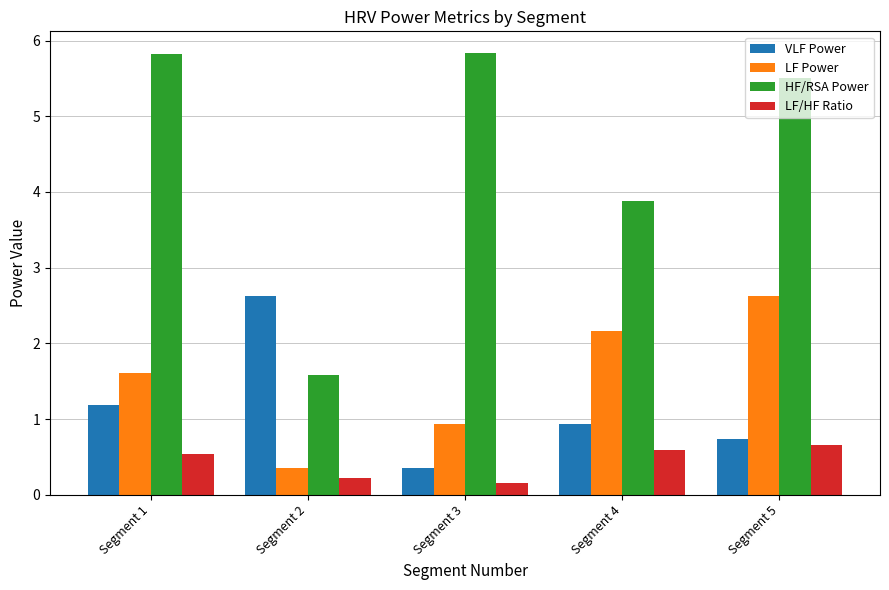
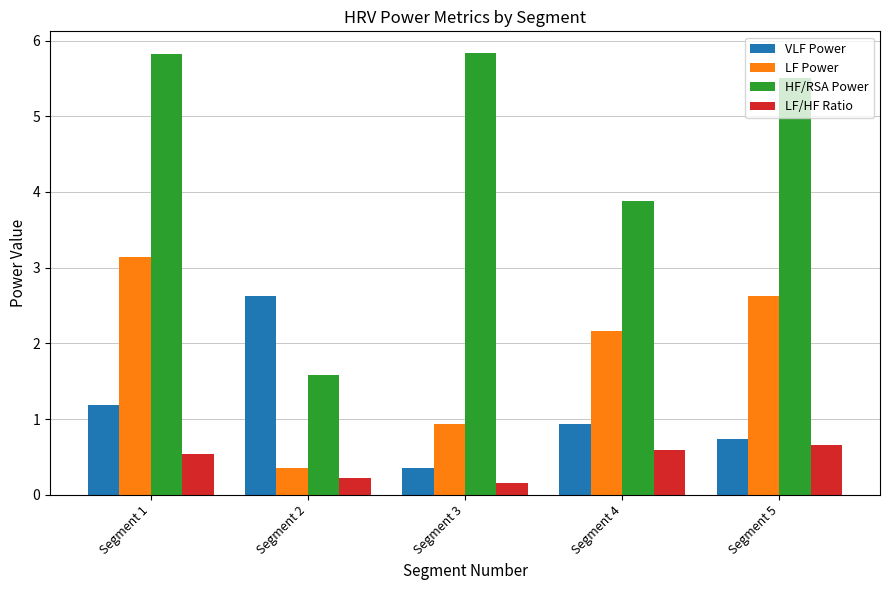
LF Power, Segment 1: 1.6 -> 3.1
